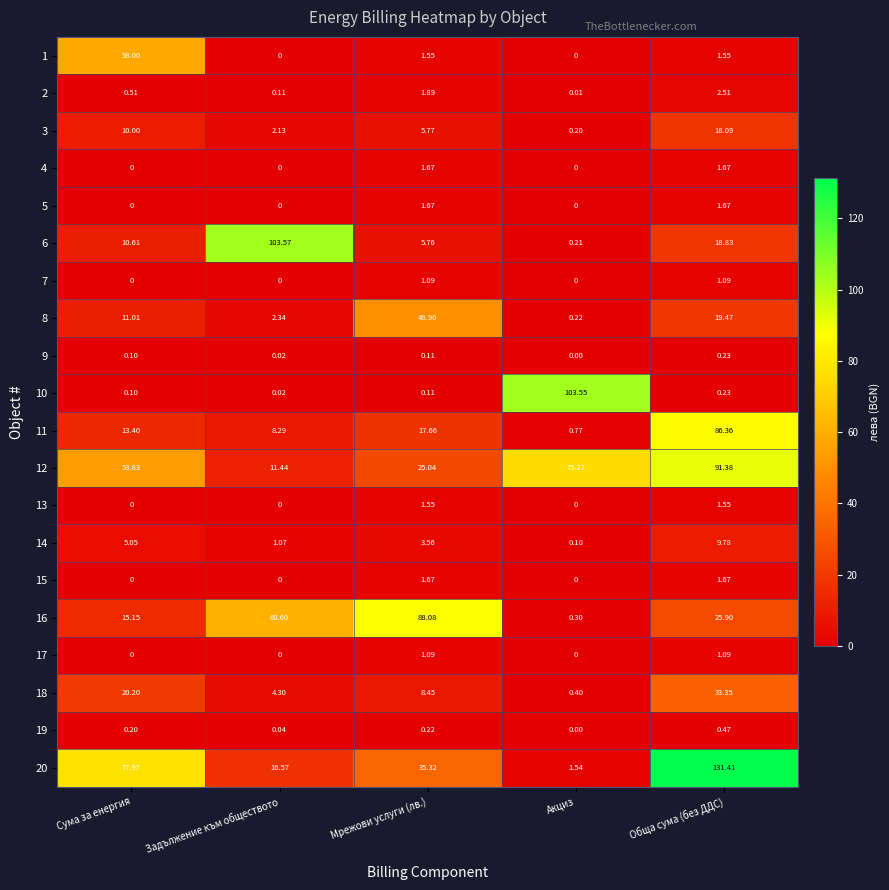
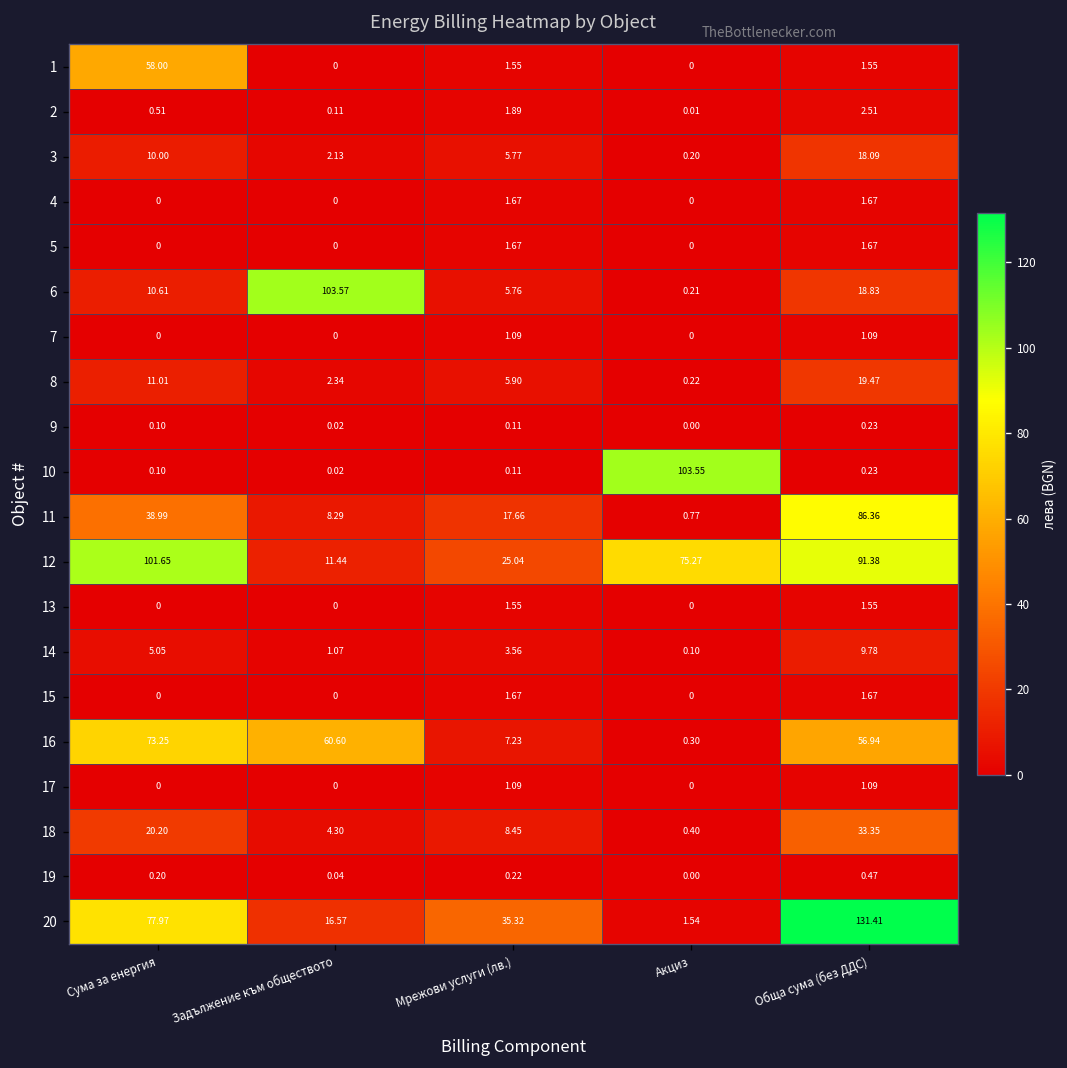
8, Мрежови услуги (лв.): 48.90 -> 5.90
11, Сума за енергия: 13.40 -> 38.99
12, Сума за енергия: 53.83 -> 101.65
16, Сума за енергия: 15.15 -> 73.25
16, Мрежови услуги (лв.): 88.08 -> 7.23
16, Обща сума (без ДДС): 25.90 -> 56.94
